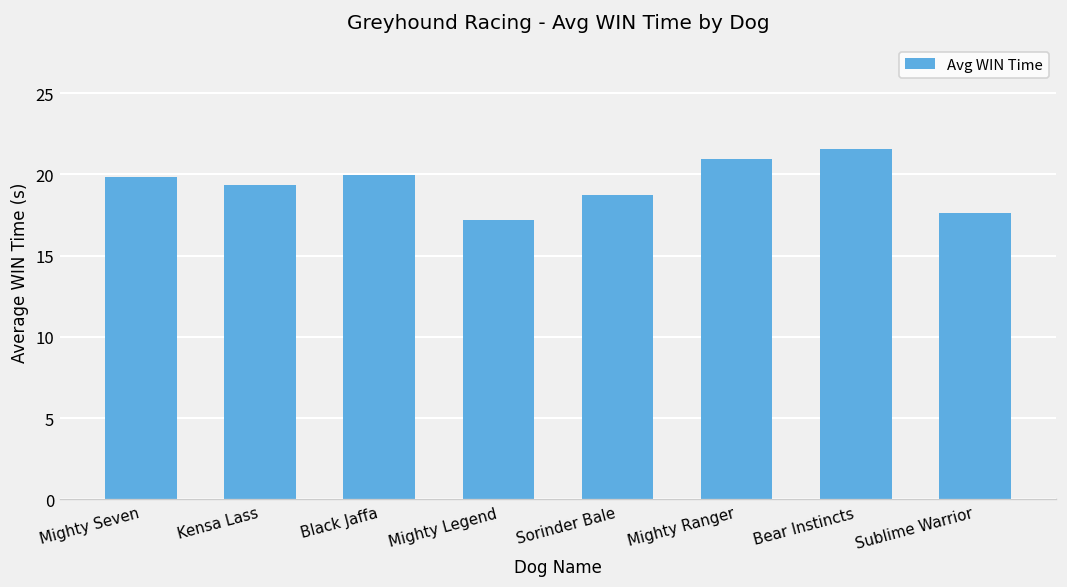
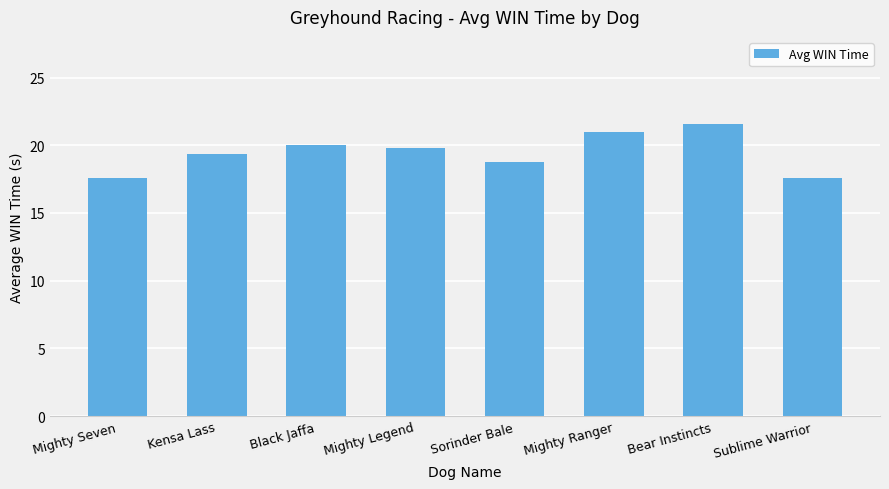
Mighty Seven: 19.9 -> 17.6
Mighty Legend: 17.2 -> 19.8
